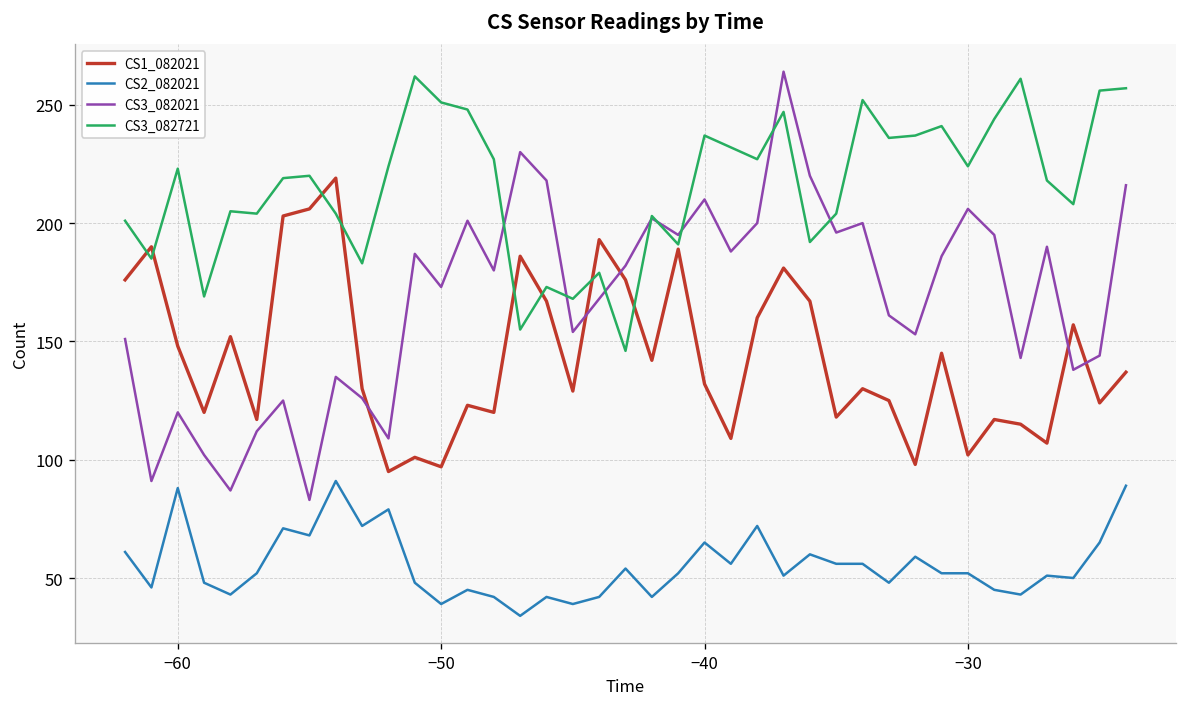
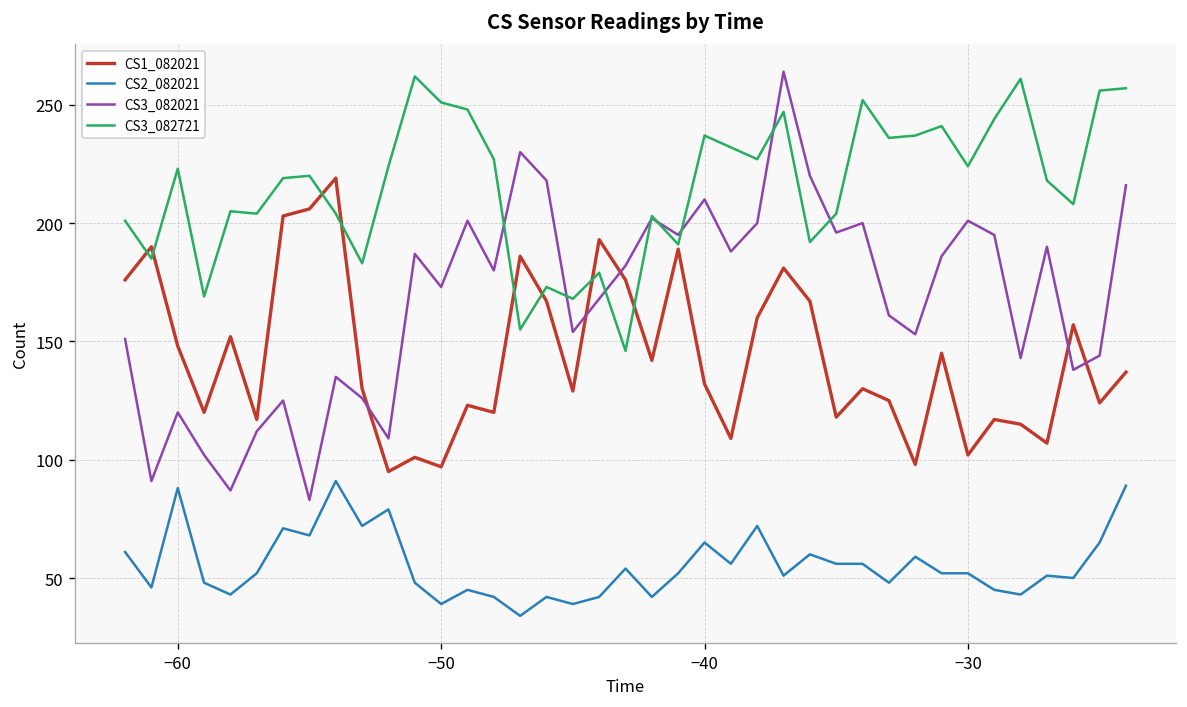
CS3_082021, −30: 206 -> 201
